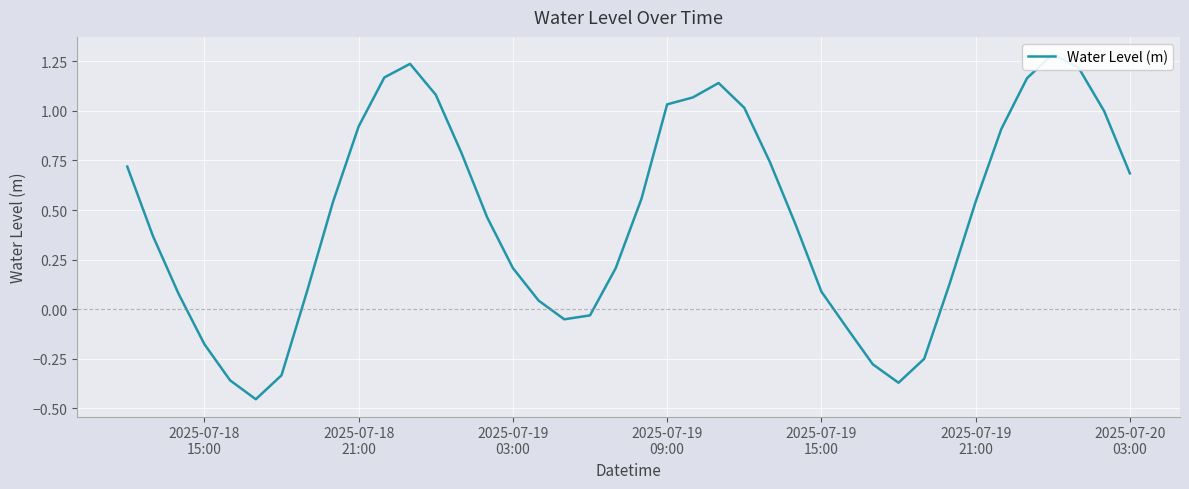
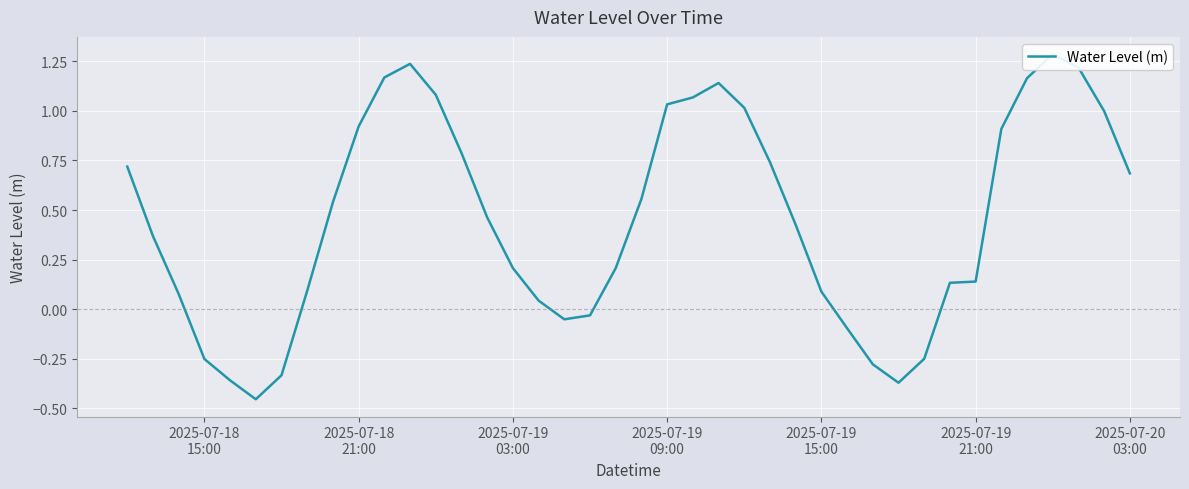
2025-07-18 15:00: -0.18 -> -0.25
2025-07-19 21:00: 0.54 -> 0.14
